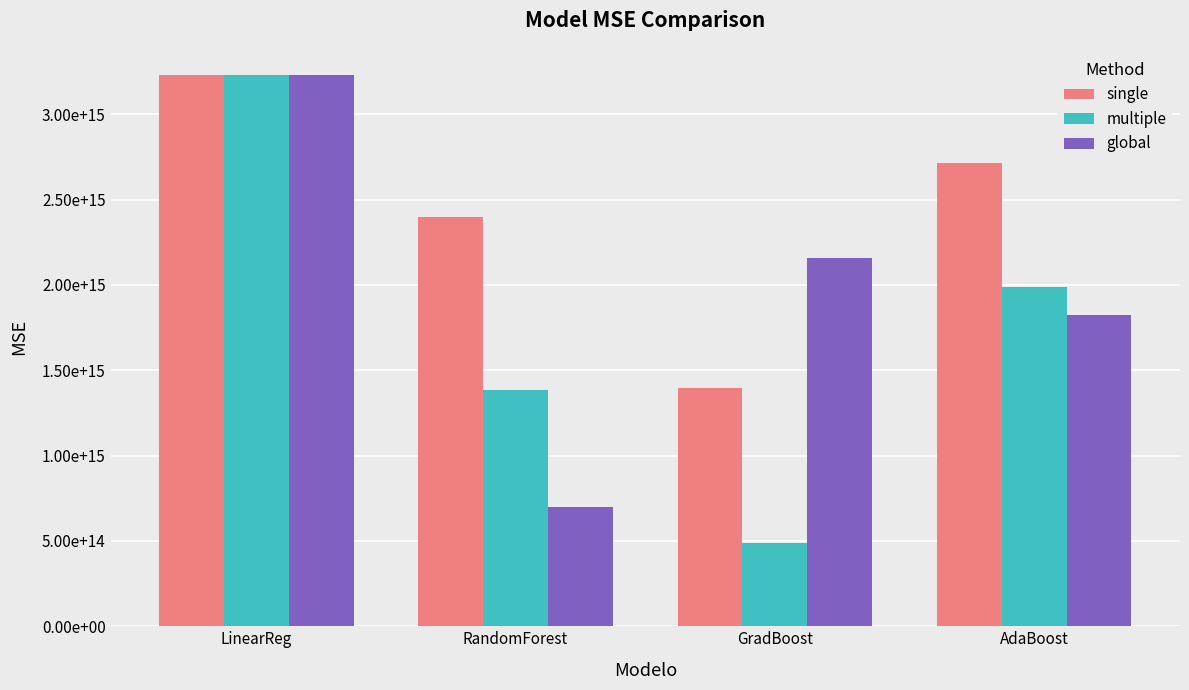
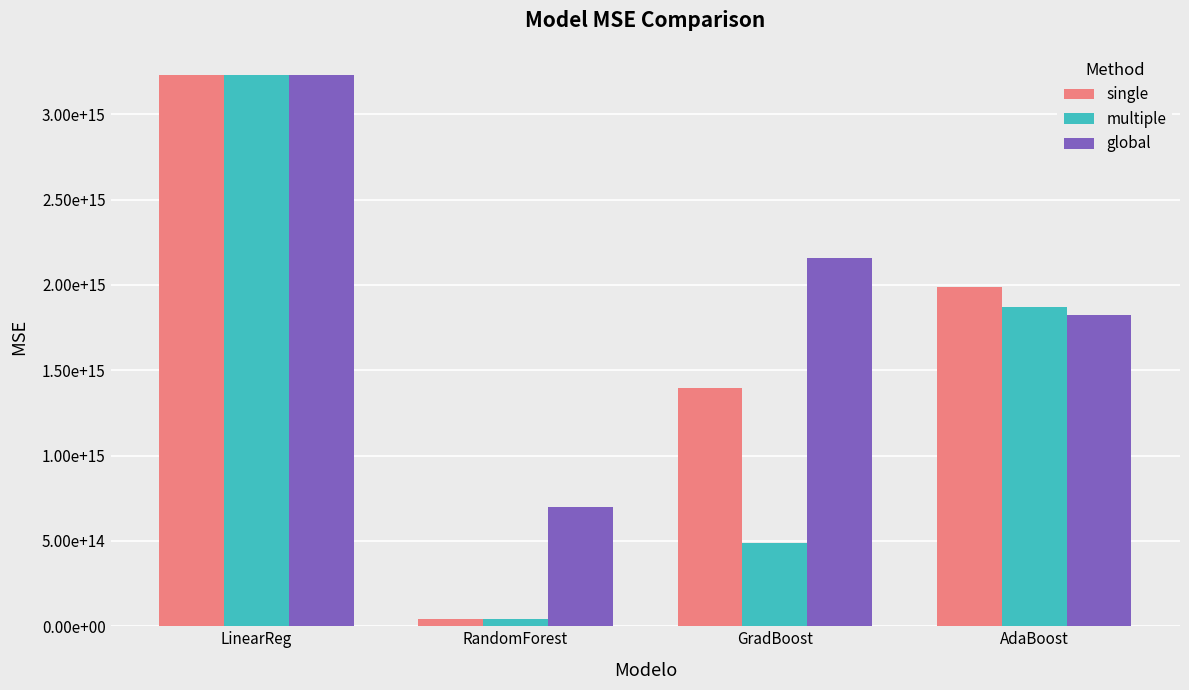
single, RandomForest: 2400000000000000 -> 40000000000000
multiple, RandomForest: 1380000000000000 -> 40000000000000
single, AdaBoost: 2720000000000000 -> 1990000000000000
multiple, AdaBoost: 1990000000000000 -> 1870000000000000
